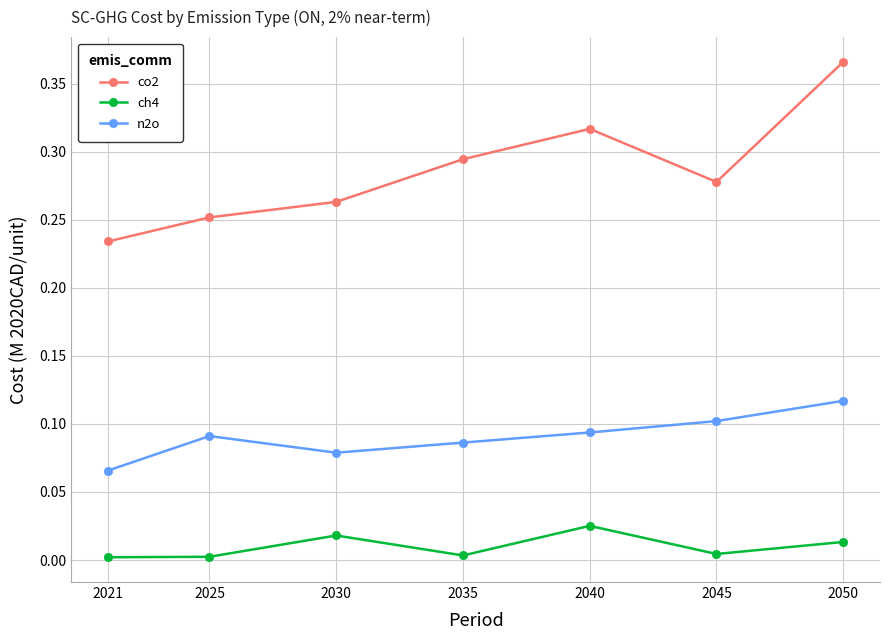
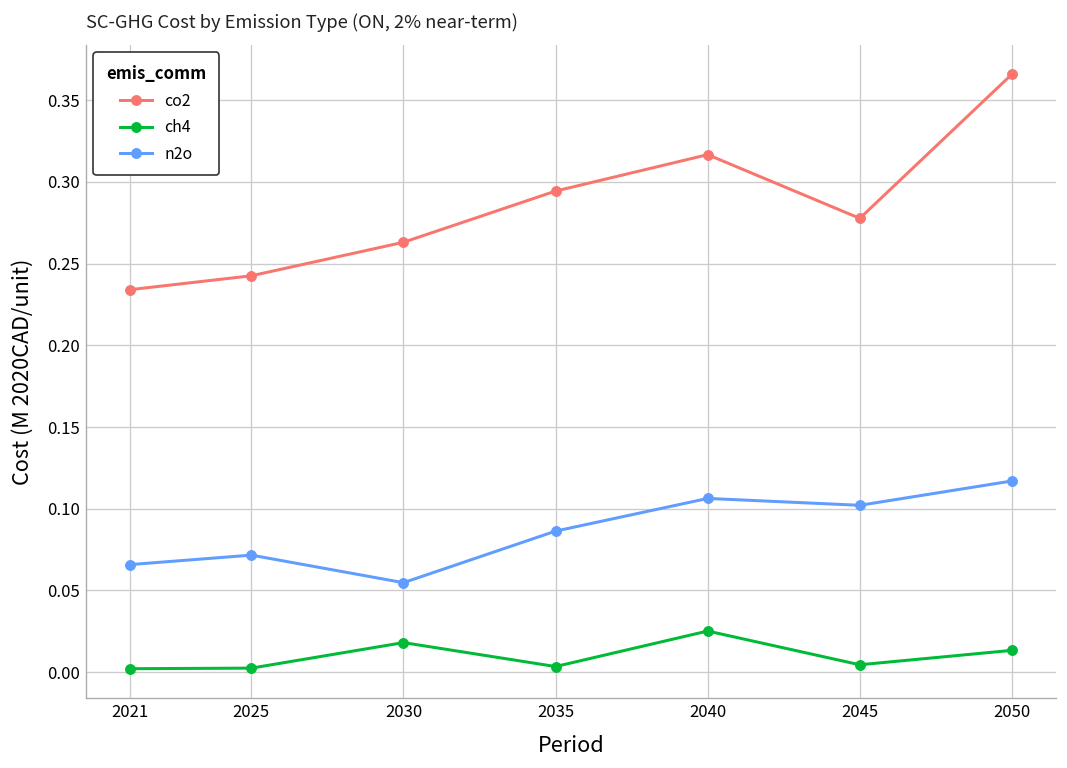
co2, 2025: 0.252 -> 0.243
n2o, 2025: 0.091 -> 0.072
n2o, 2030: 0.079 -> 0.055
n2o, 2040: 0.094 -> 0.106
